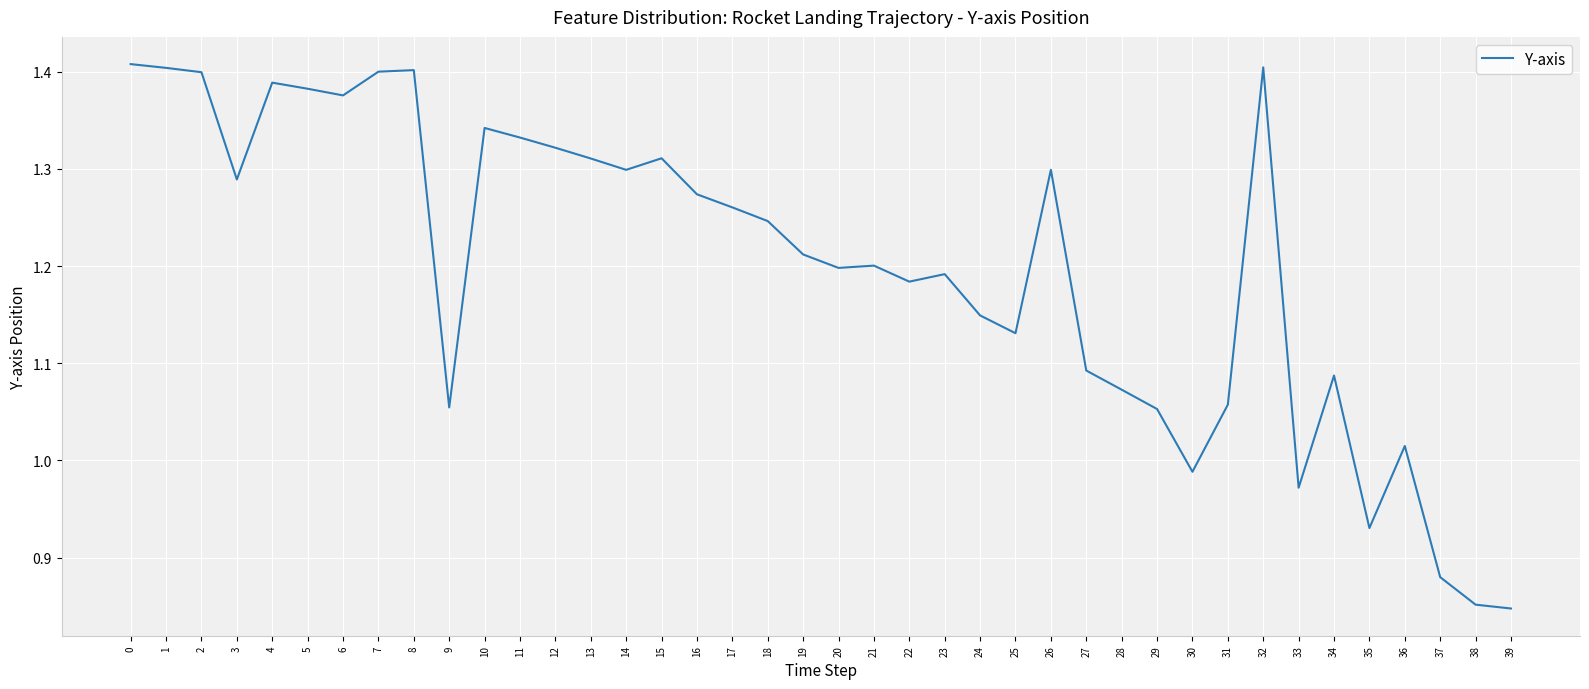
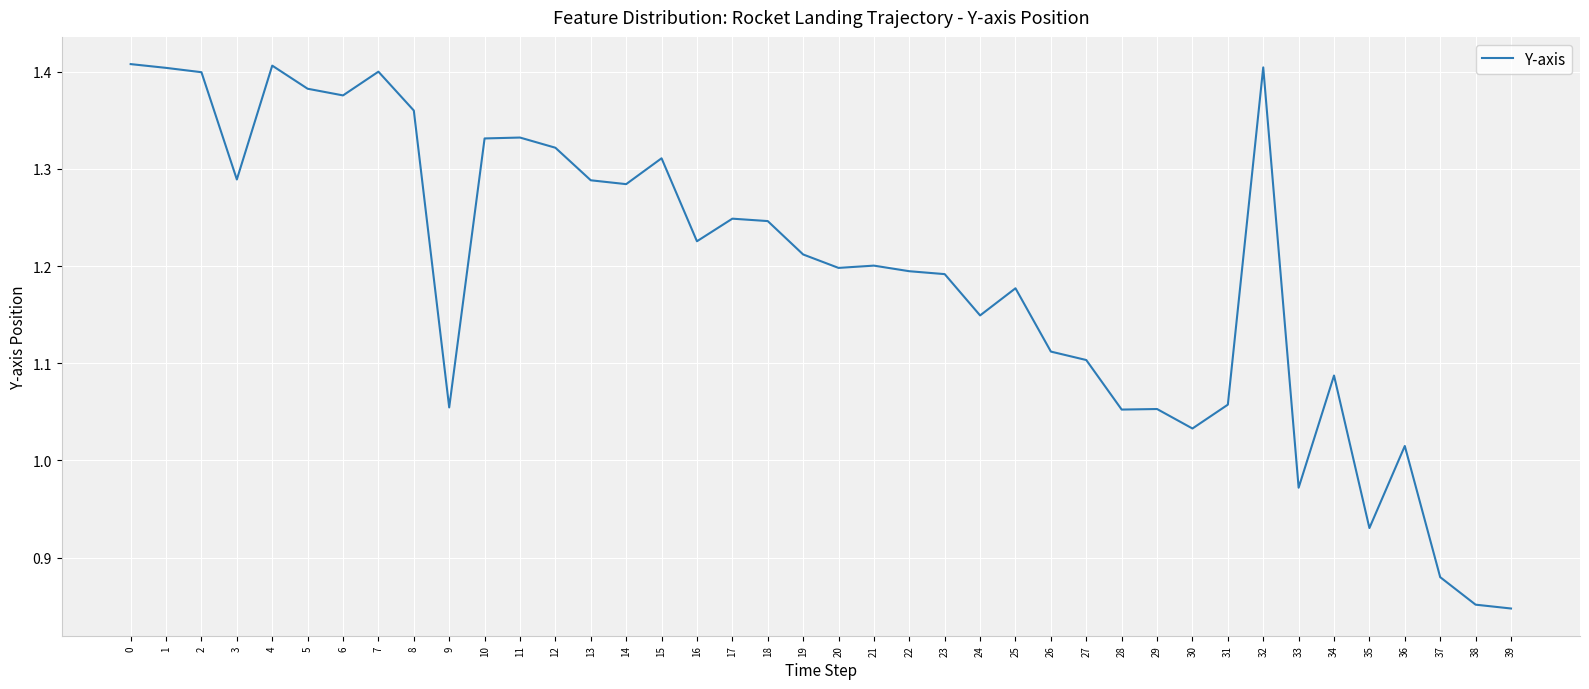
4: 1.39 -> 1.41
8: 1.40 -> 1.36
10: 1.34 -> 1.33
13: 1.31 -> 1.29
14: 1.30 -> 1.28
16: 1.27 -> 1.23
17: 1.26 -> 1.25
22: 1.18 -> 1.19
25: 1.13 -> 1.18
26: 1.30 -> 1.11
27: 1.09 -> 1.10
28: 1.07 -> 1.05
30: 0.99 -> 1.03
